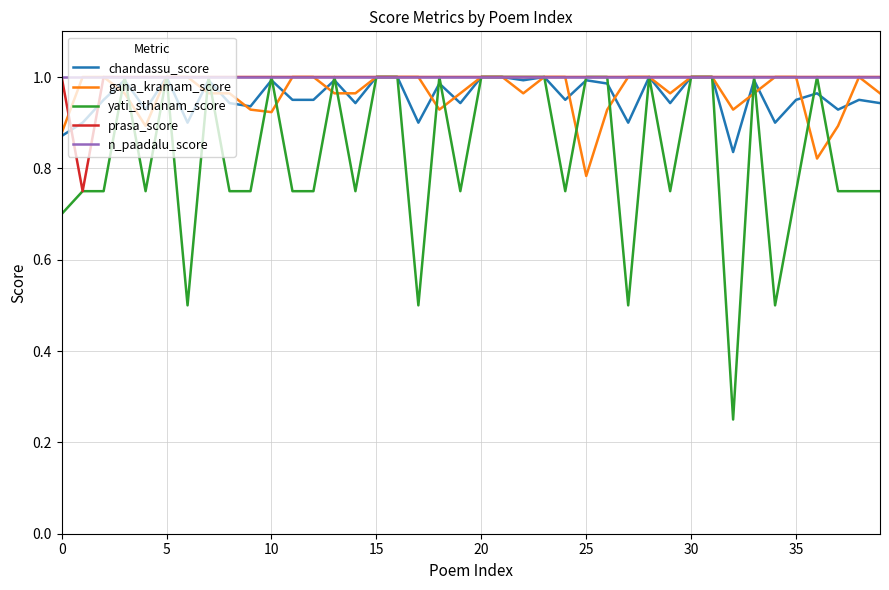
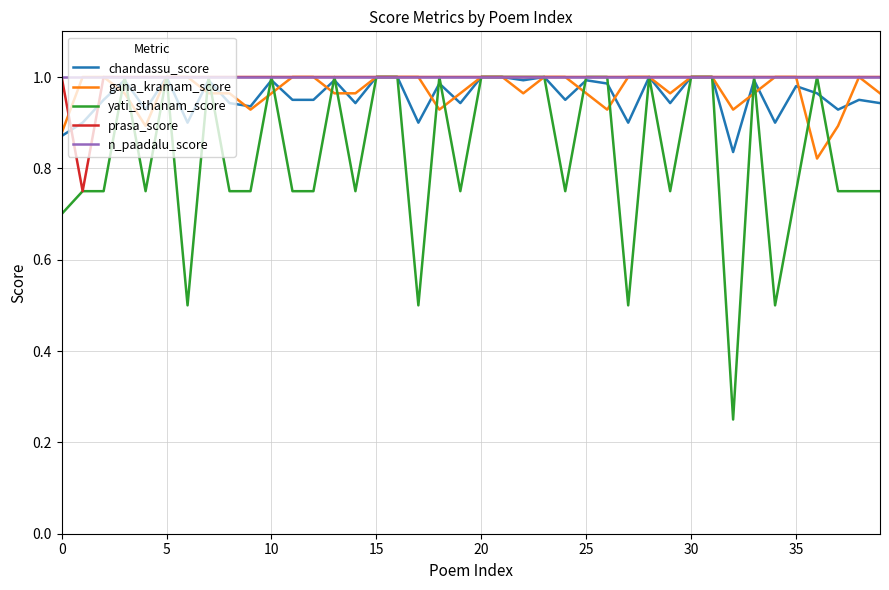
gana_kramam_score, 10: 0.92 -> 0.96
gana_kramam_score, 25: 0.78 -> 0.96
chandassu_score, 35: 0.95 -> 0.98
